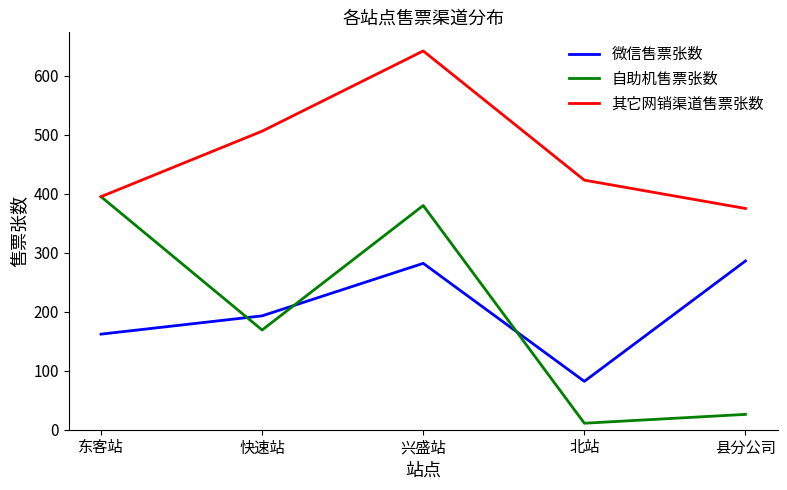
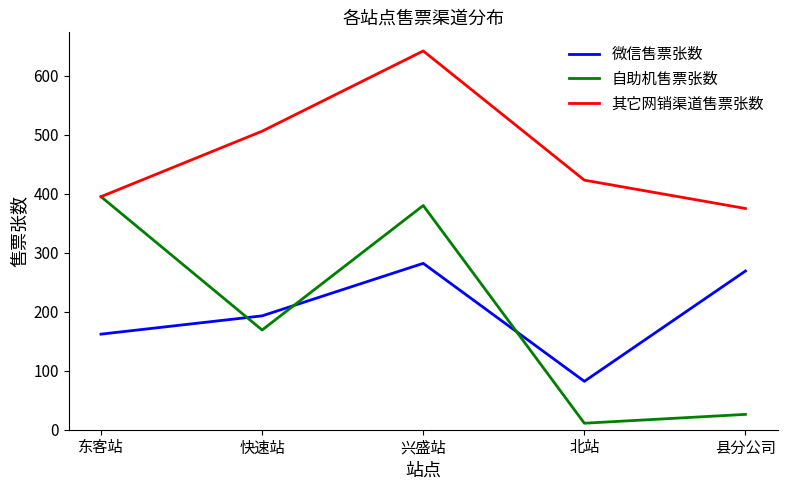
微信售票张数, 县分公司: 290 -> 270
